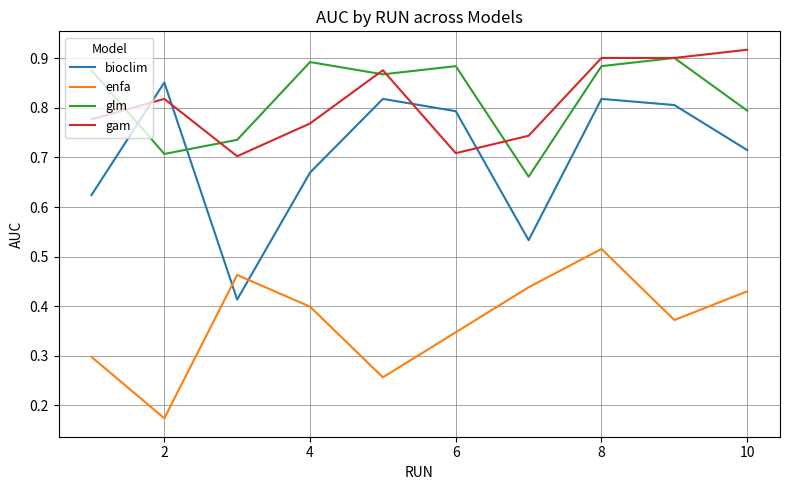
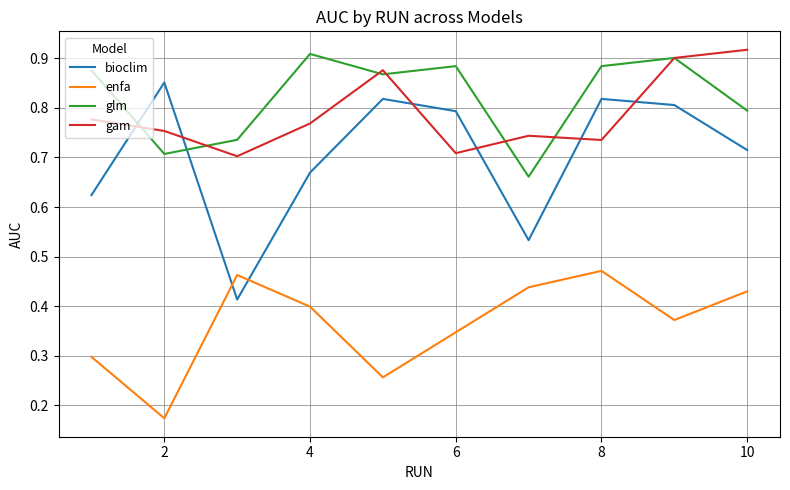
gam, 2: 0.82 -> 0.75
glm, 4: 0.89 -> 0.91
enfa, 8: 0.52 -> 0.47
gam, 8: 0.90 -> 0.74
